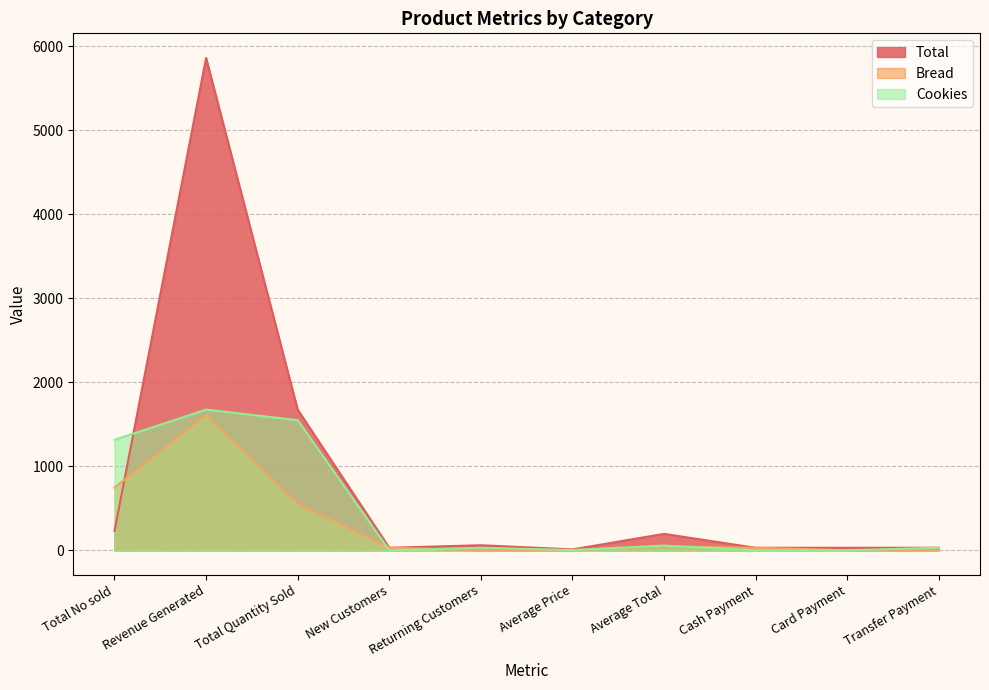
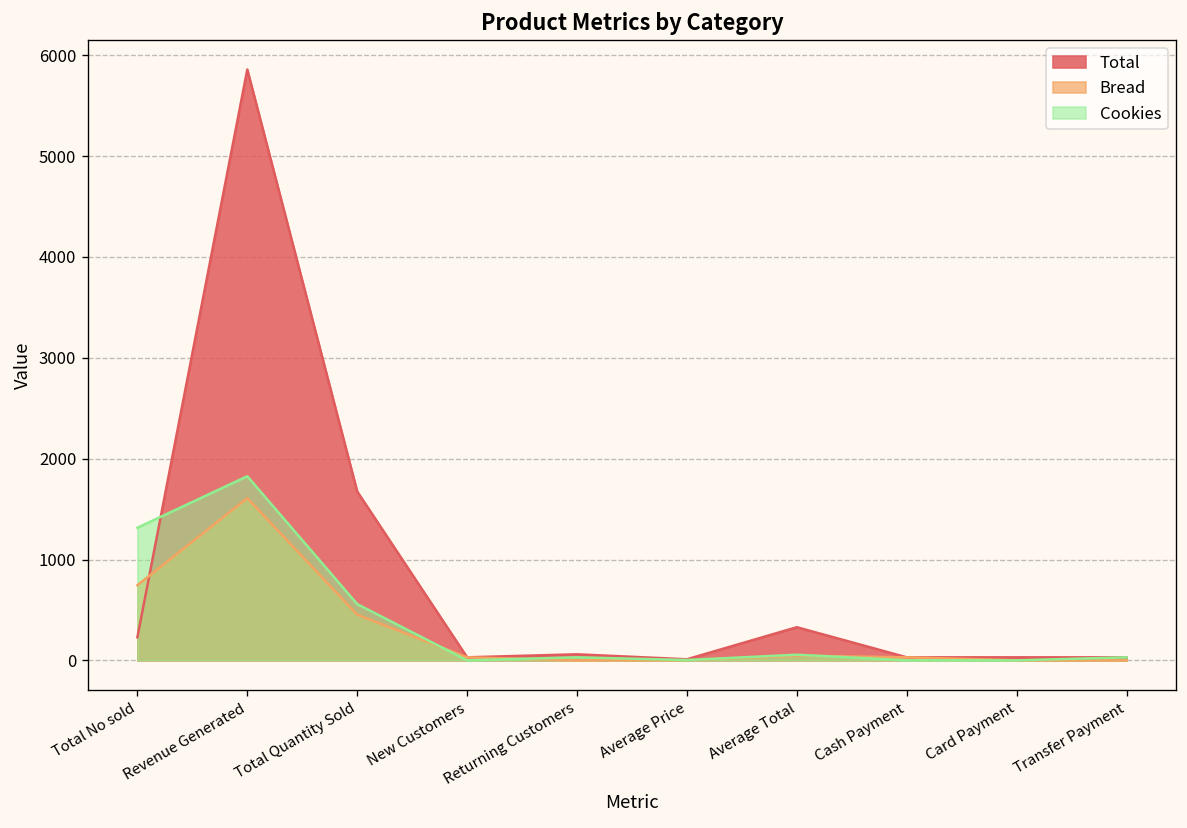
Cookies, Revenue Generated: 1700 -> 1800
Bread, Total Quantity Sold: 600 -> 500
Cookies, Total Quantity Sold: 1500 -> 600
Total, Average Total: 200 -> 300
